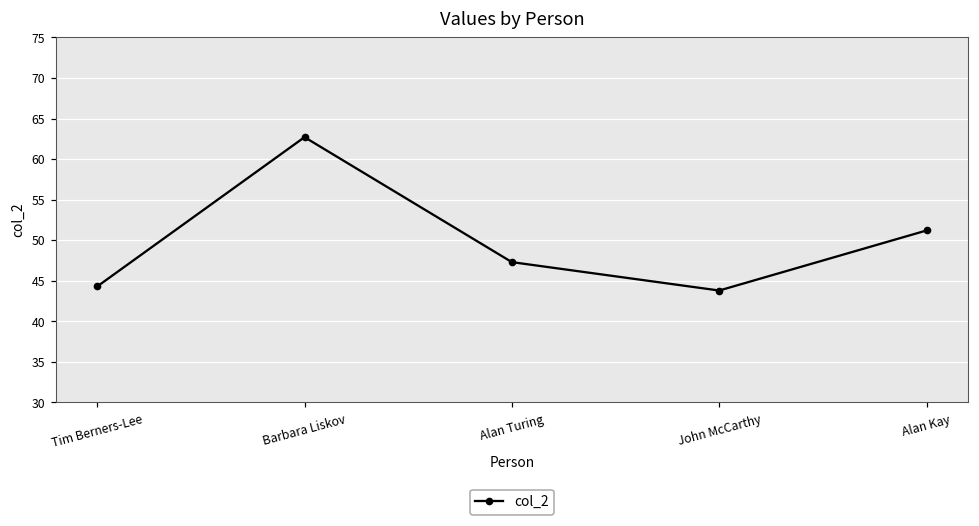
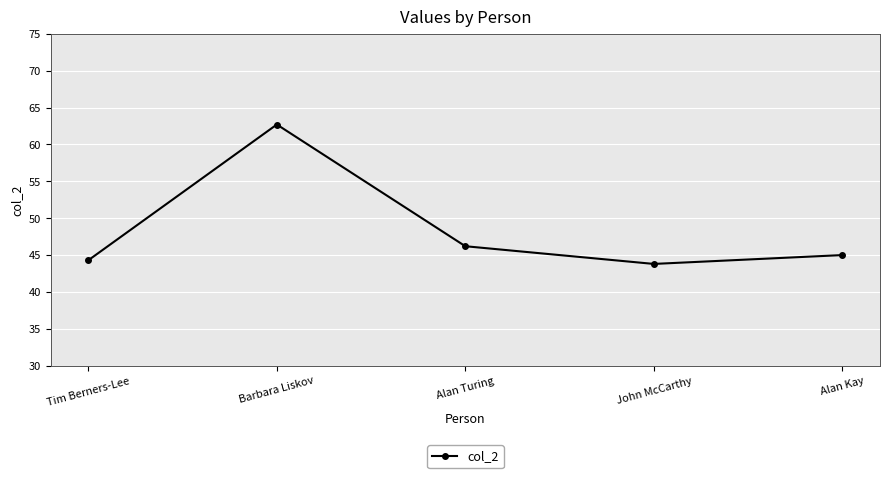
Alan Turing: 47 -> 46
Alan Kay: 51 -> 45
